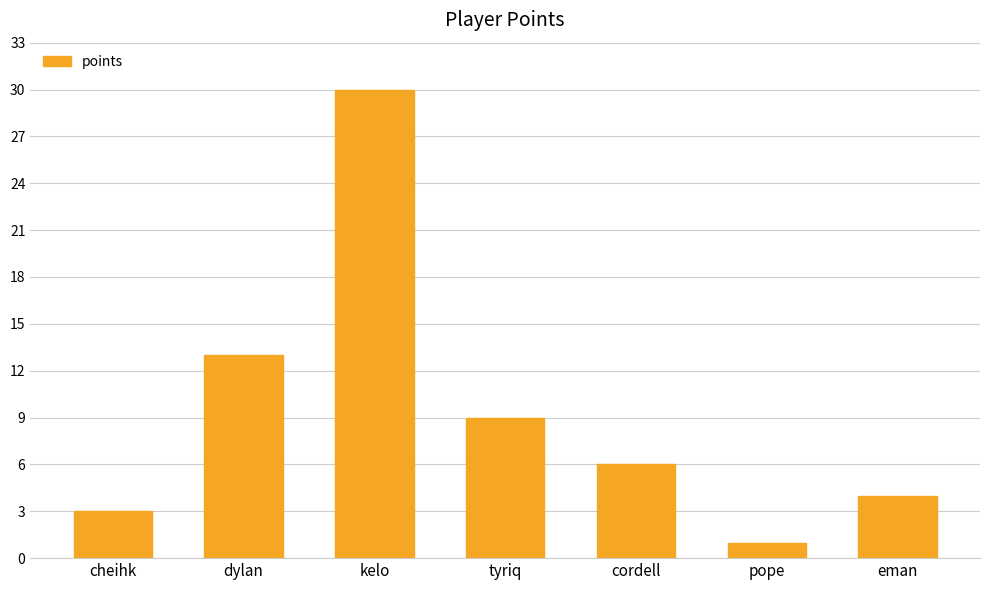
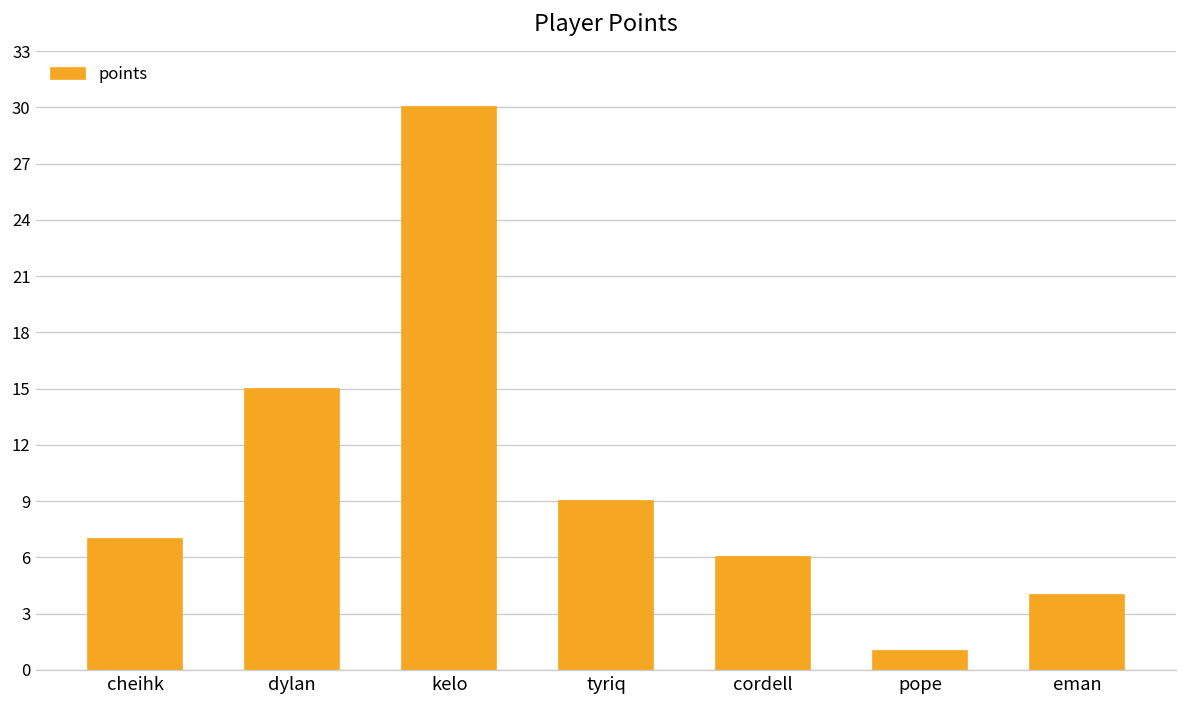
cheihk: 3 -> 7
dylan: 13 -> 15
